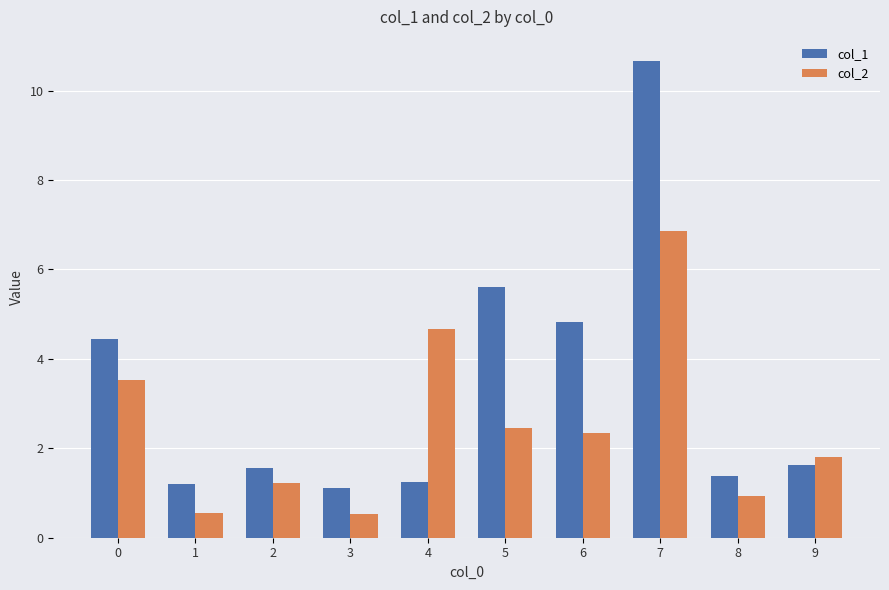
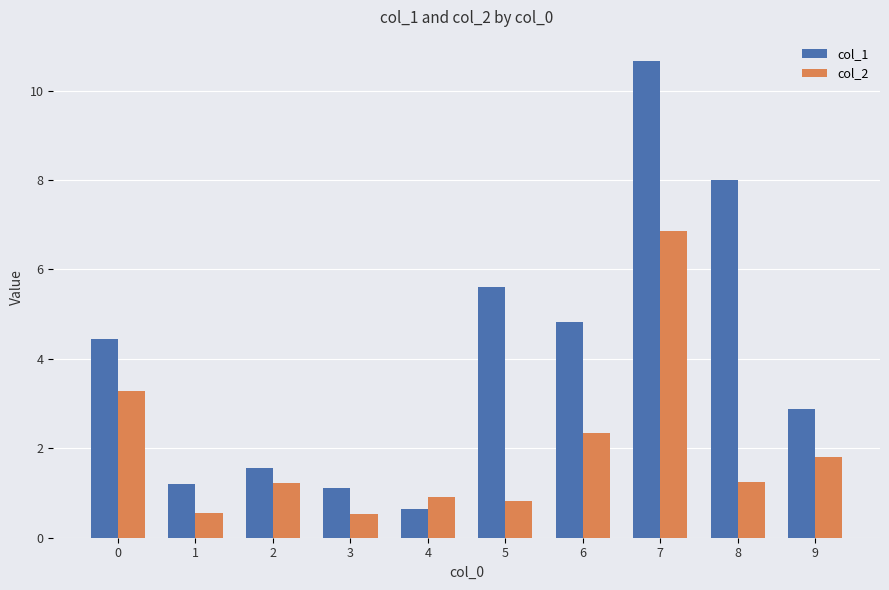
col_2, 0: 3.5 -> 3.3
col_1, 4: 1.2 -> 0.7
col_2, 4: 4.7 -> 0.9
col_2, 5: 2.4 -> 0.8
col_1, 8: 1.4 -> 8.0
col_2, 8: 0.9 -> 1.2
col_1, 9: 1.6 -> 2.9
